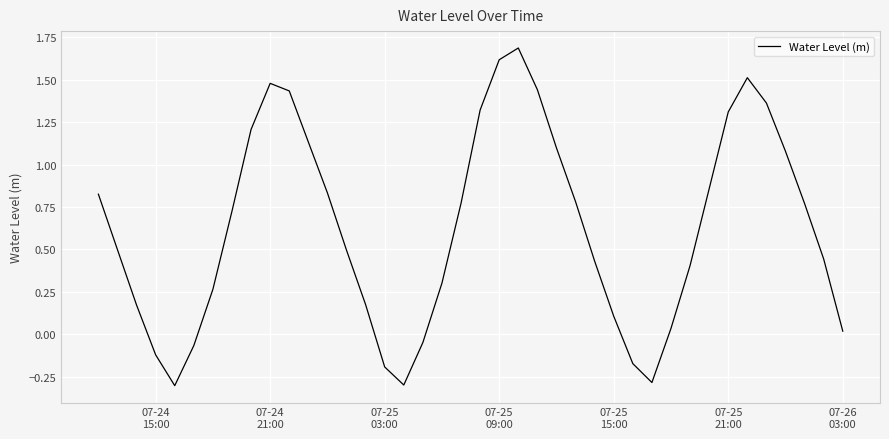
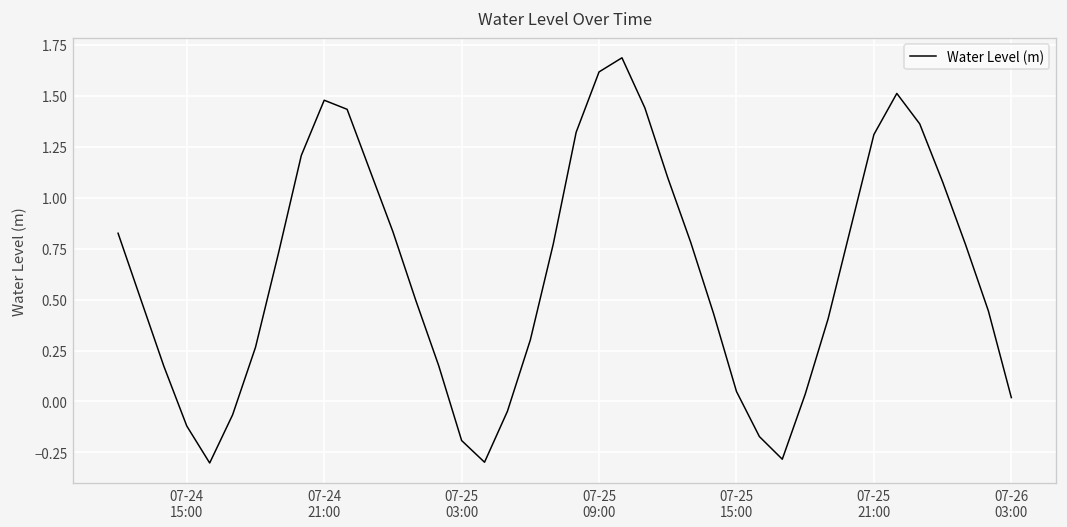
07-25 15:00: 0.11 -> 0.05
